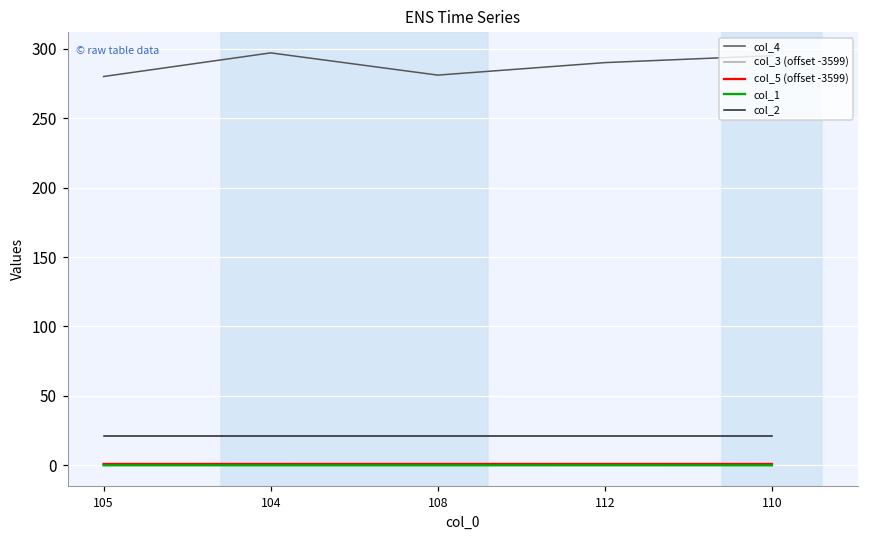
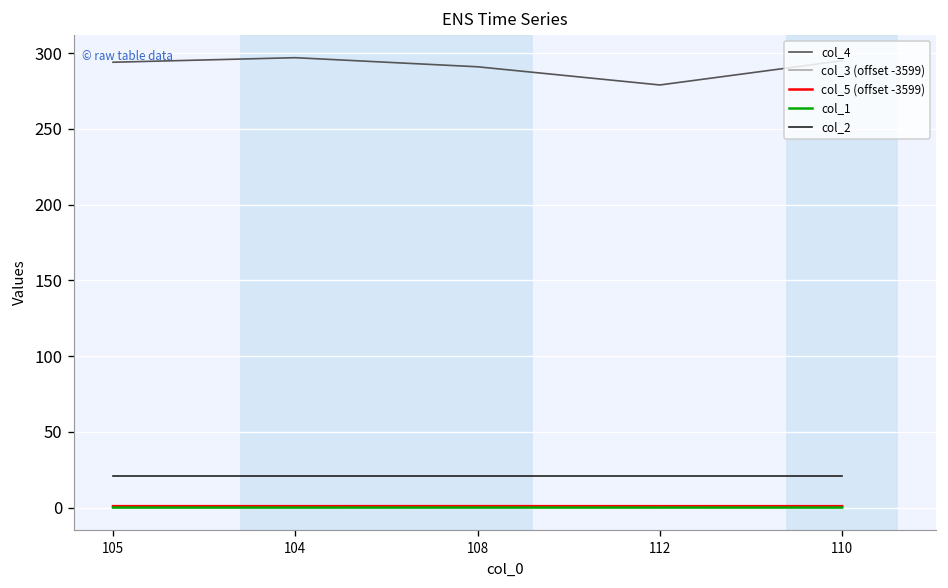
col_4, 105: 280 -> 294
col_4, 108: 281 -> 291
col_4, 112: 290 -> 279
